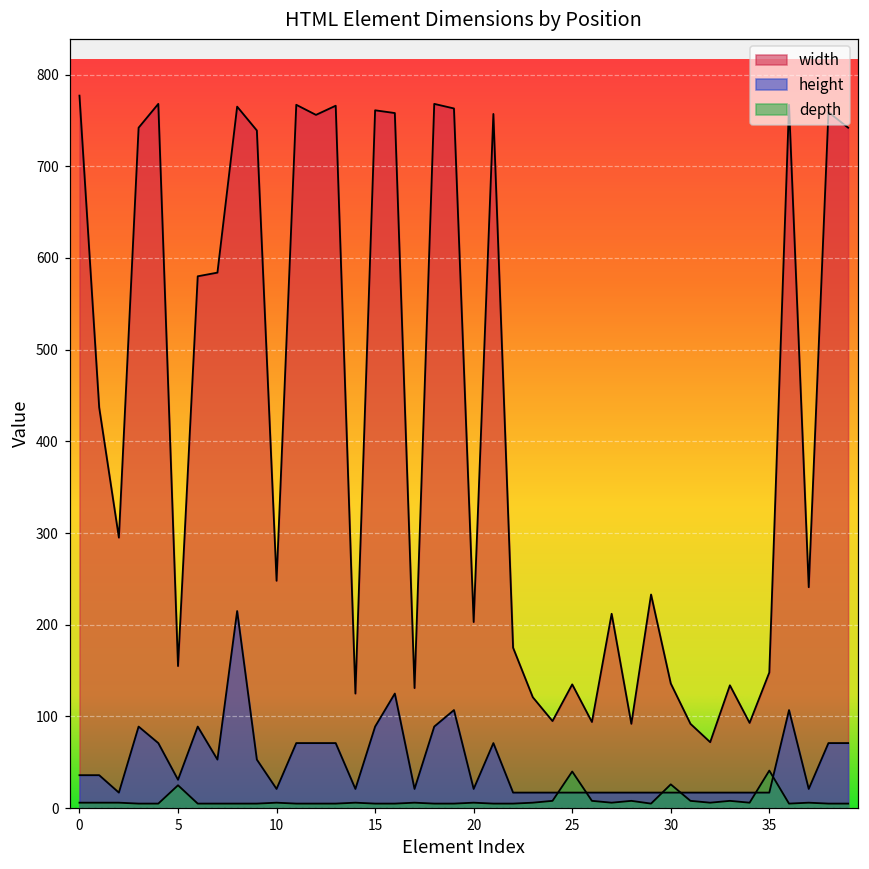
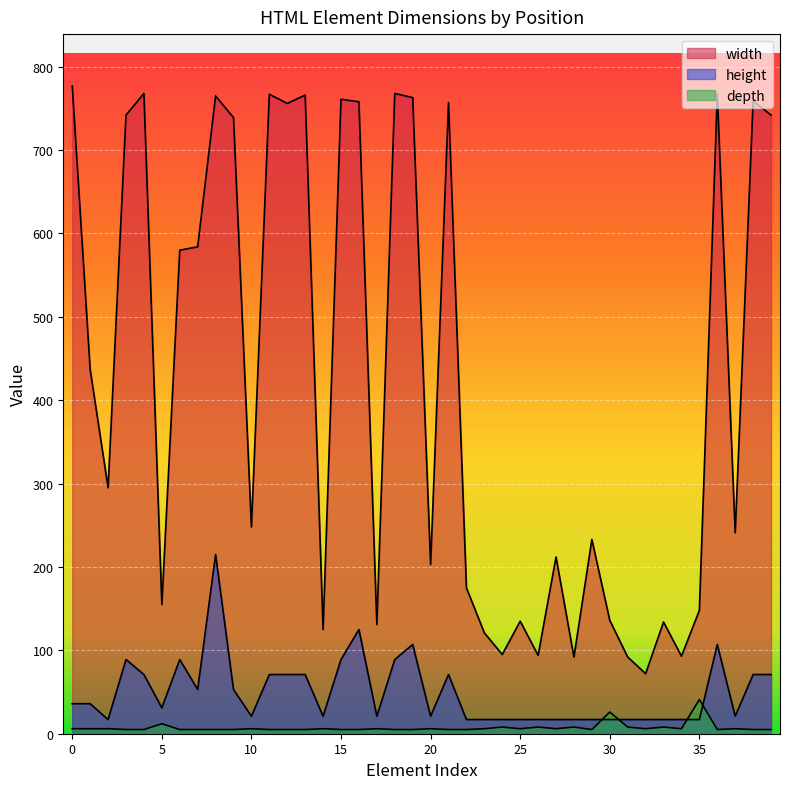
depth, 5: 30 -> 10
depth, 25: 40 -> 10
